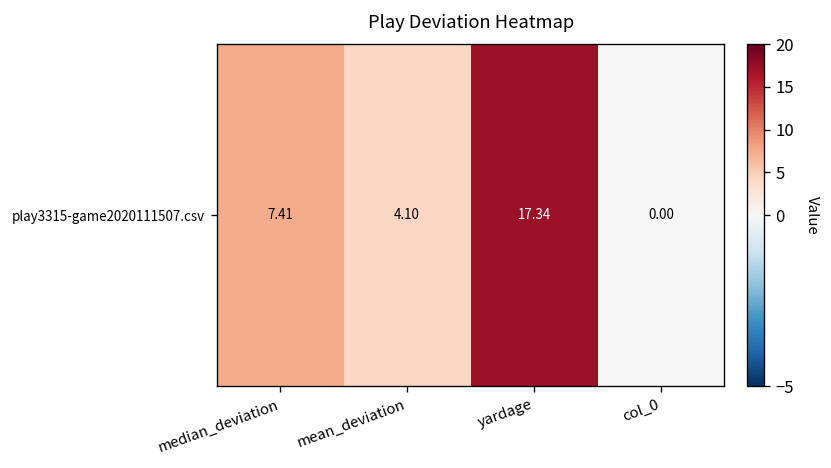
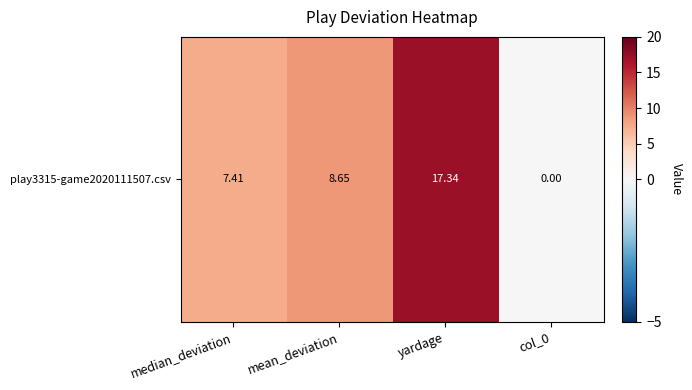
play3315-game2020111507.csv, mean_deviation: 4.10 -> 8.65
